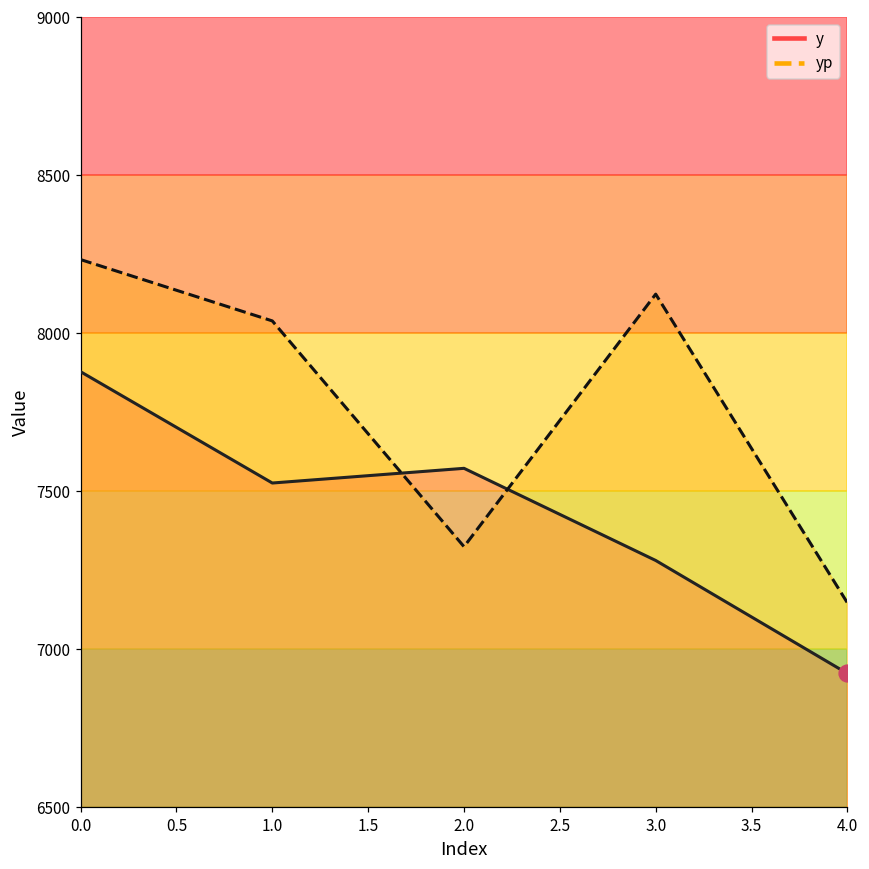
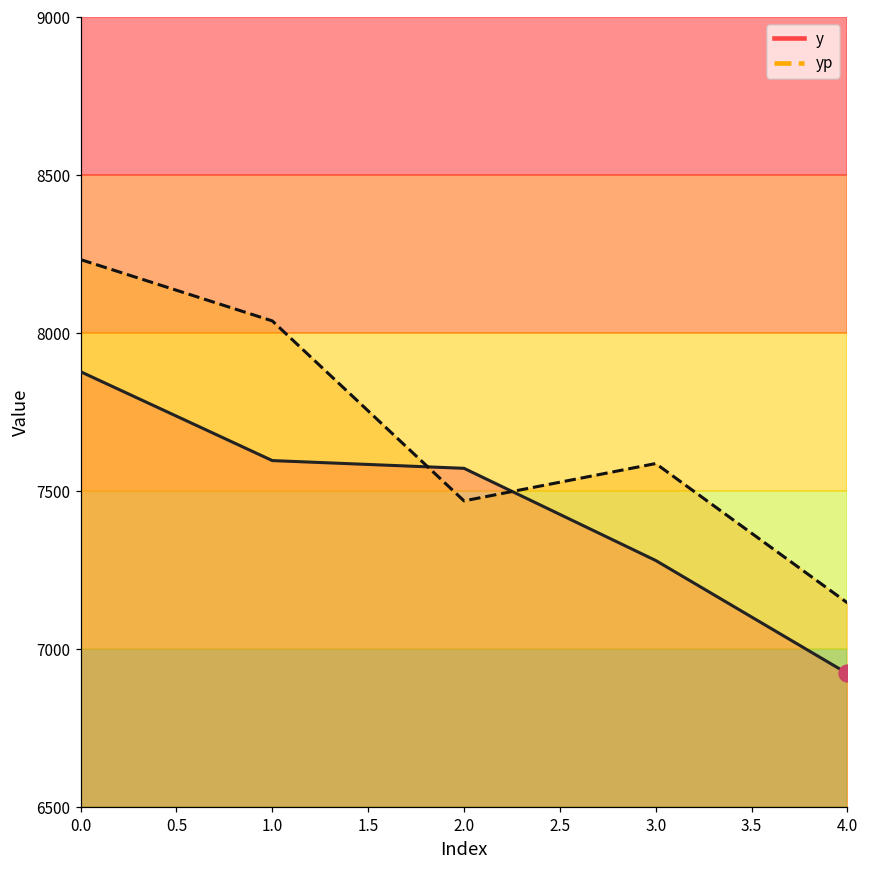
y, 1.0: 7530 -> 7600
yp, 2.0: 7320 -> 7470
yp, 3.0: 8120 -> 7590
